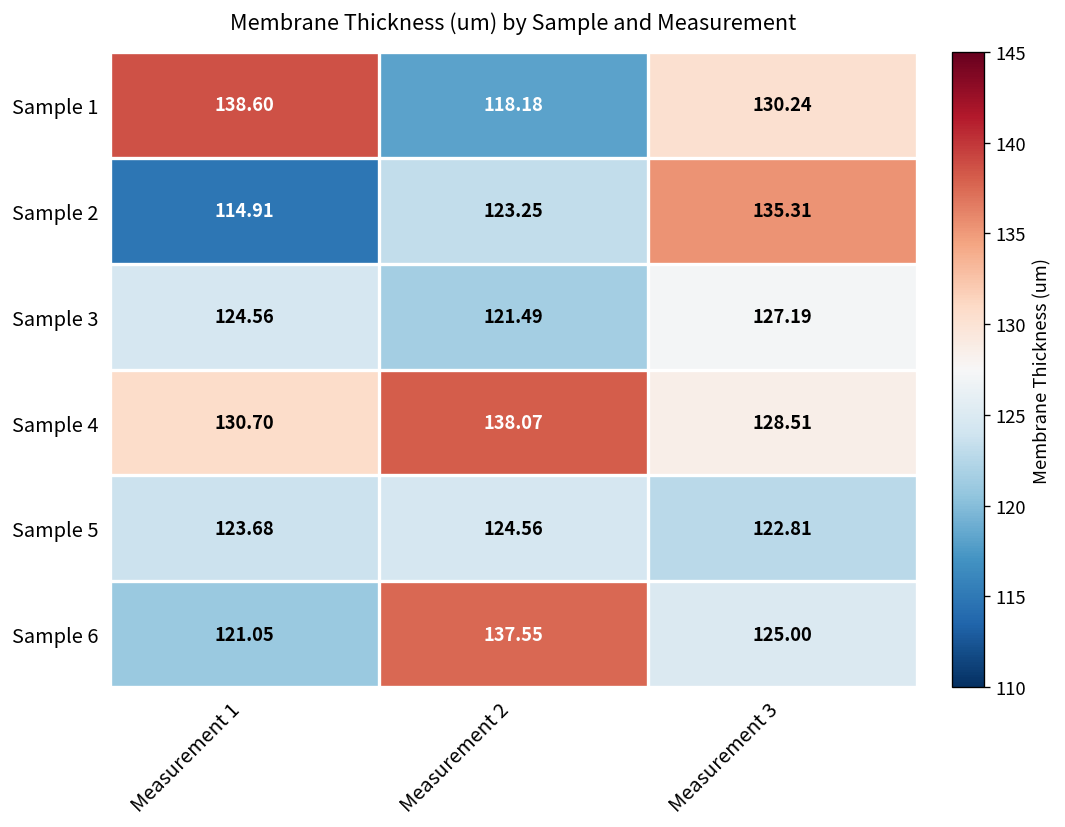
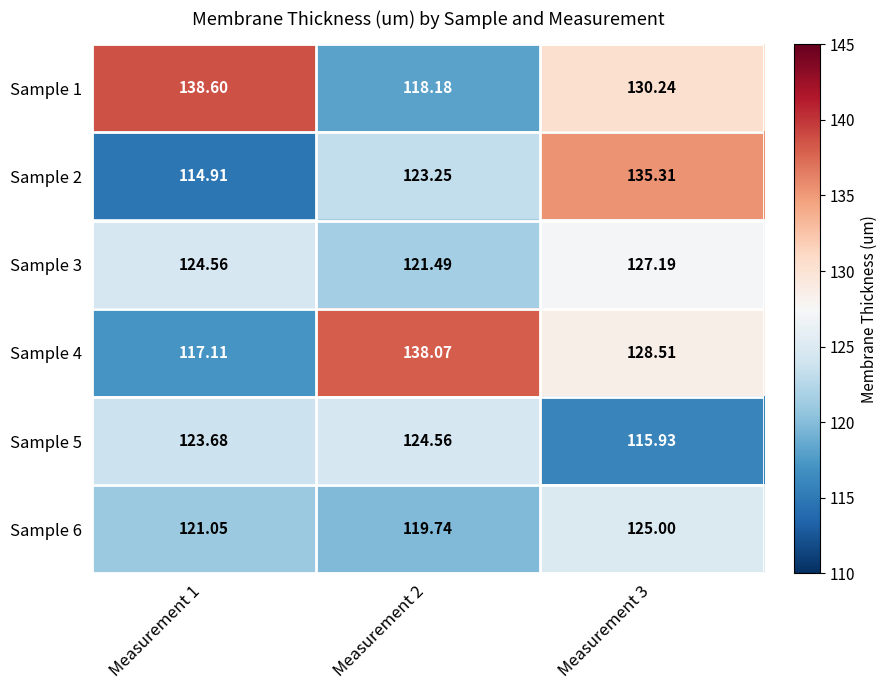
Sample 4, Measurement 1: 130.70 -> 117.11
Sample 5, Measurement 3: 122.81 -> 115.93
Sample 6, Measurement 2: 137.55 -> 119.74
